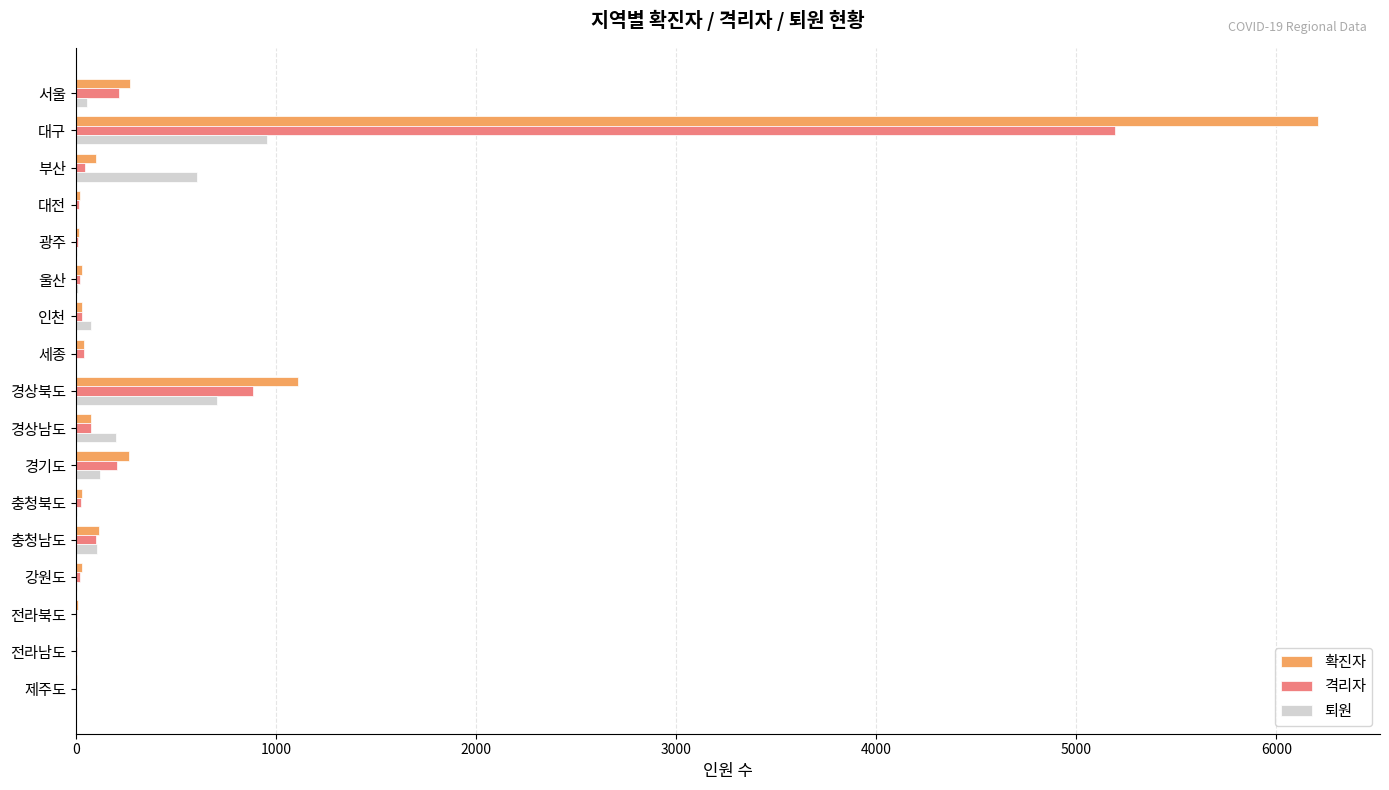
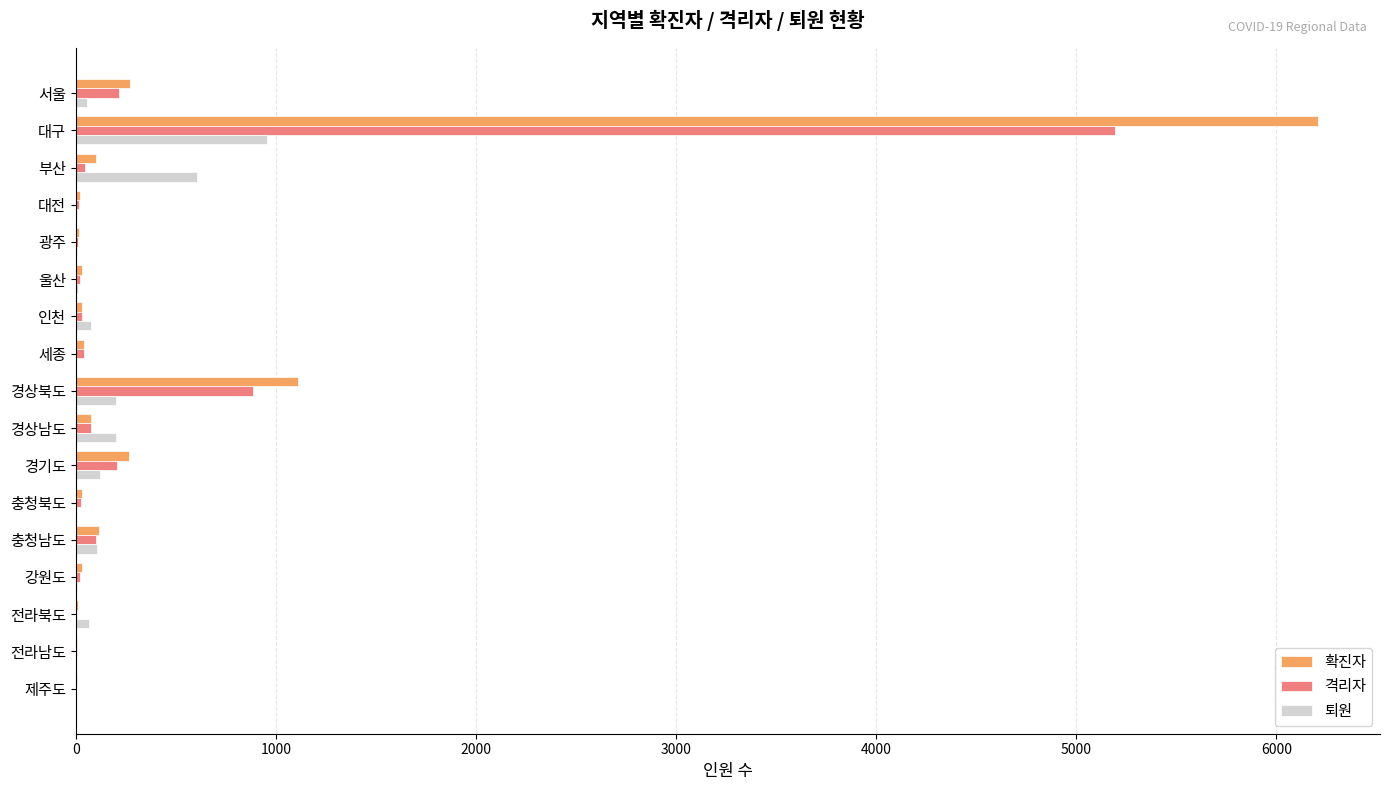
퇴원, 경상북도: 700 -> 200
퇴원, 전라북도: 0 -> 70
